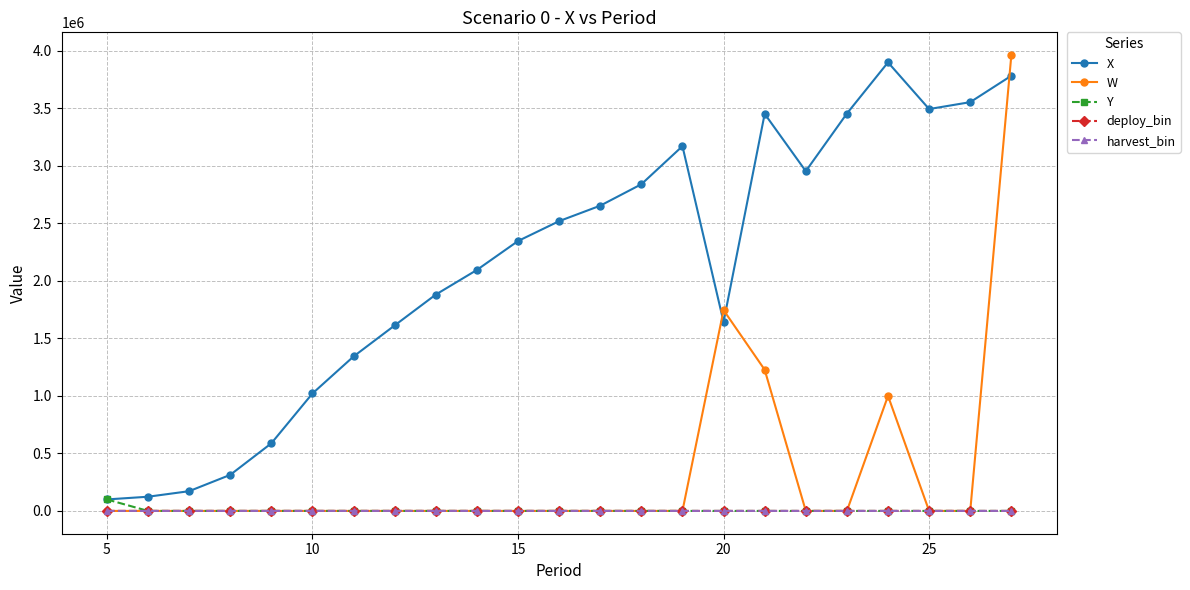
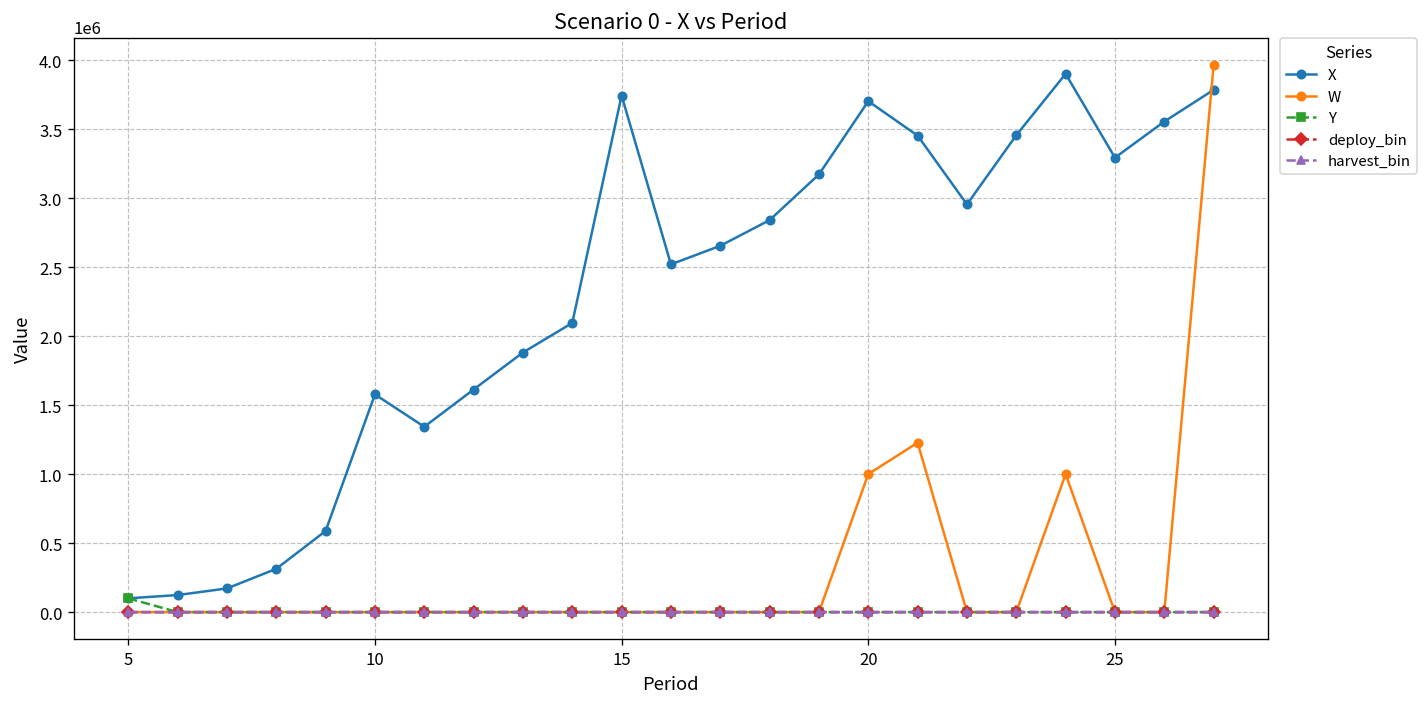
X, 10: 1020000 -> 1580000
X, 15: 2350000 -> 3740000
X, 20: 1640000 -> 3700000
W, 20: 1750000 -> 1000000
X, 25: 3490000 -> 3290000
